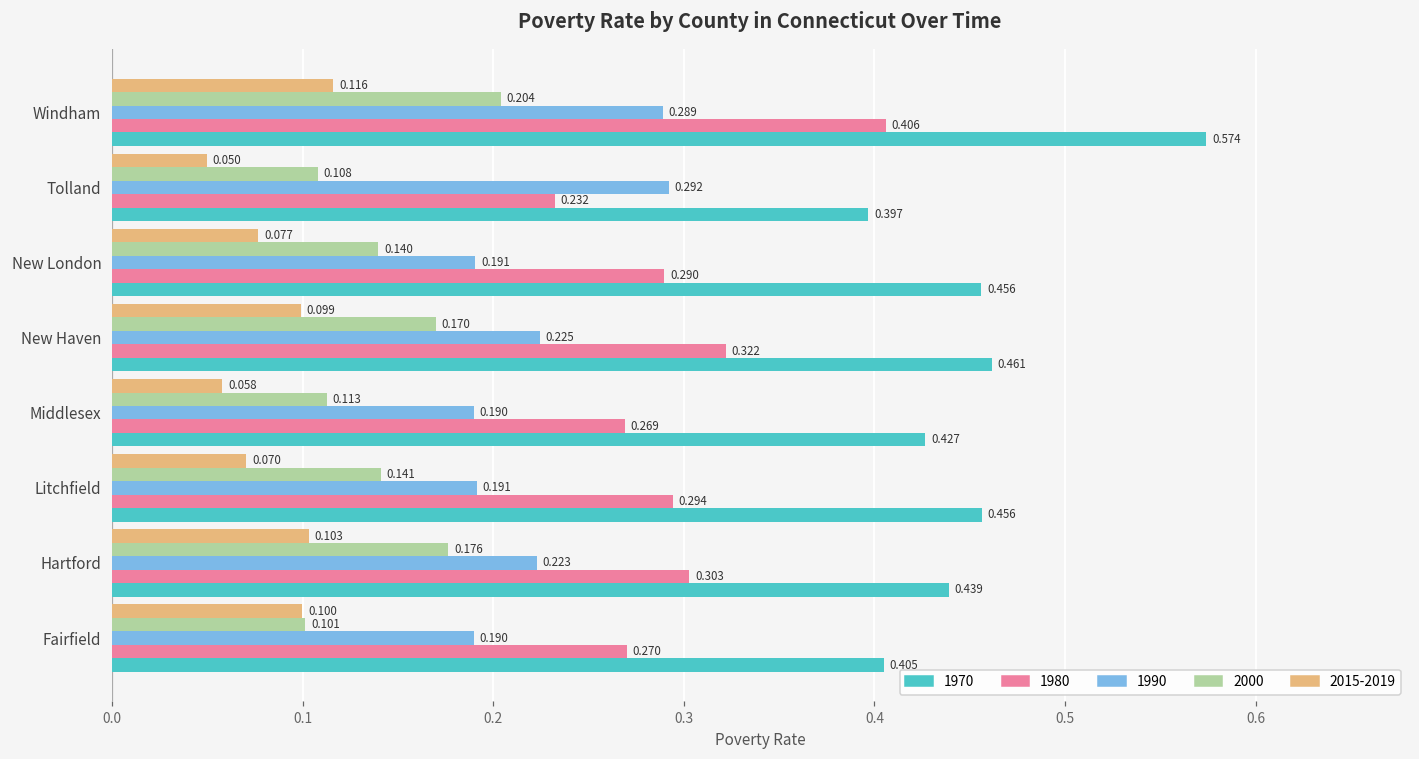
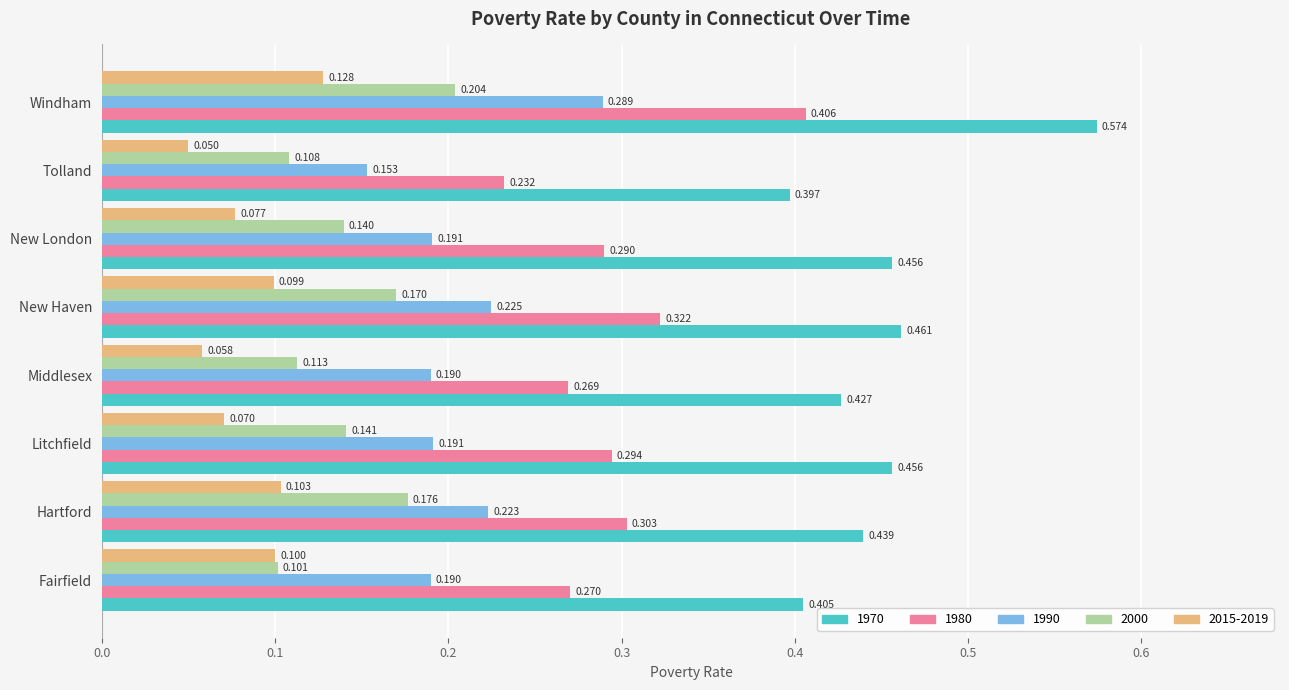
2015-2019, Windham: 0.116 -> 0.128
1990, Tolland: 0.292 -> 0.153
